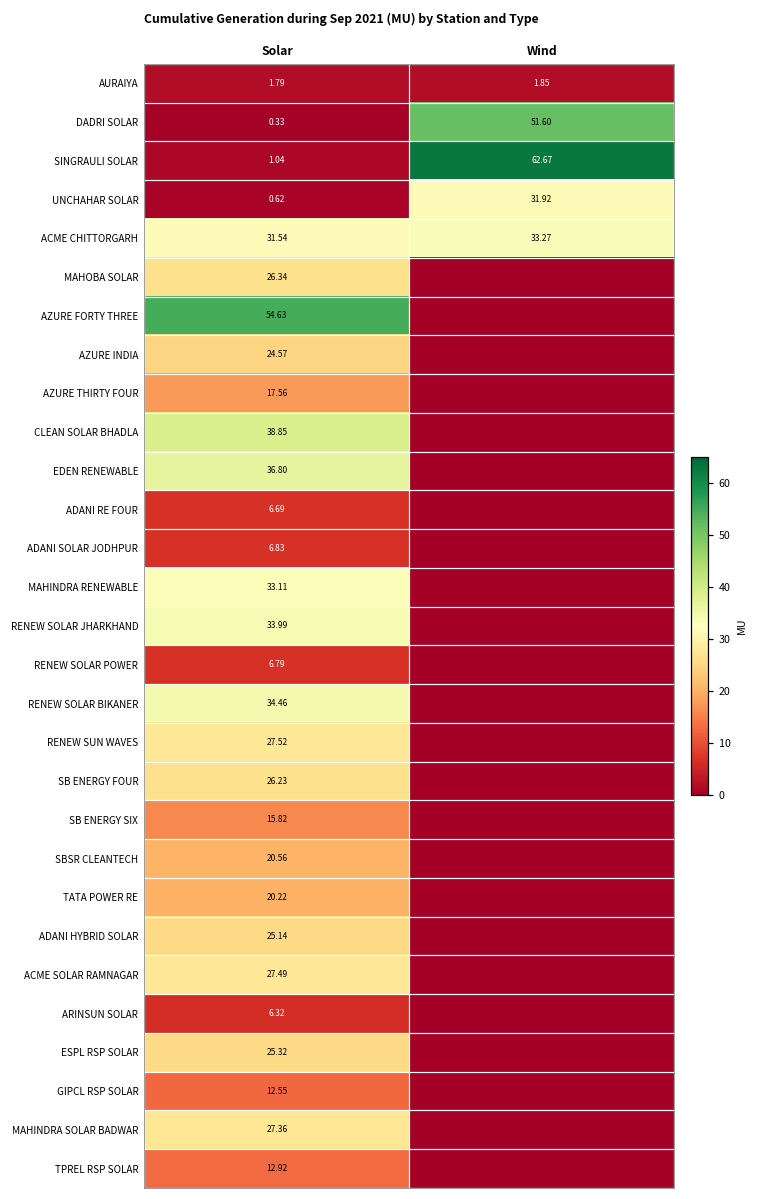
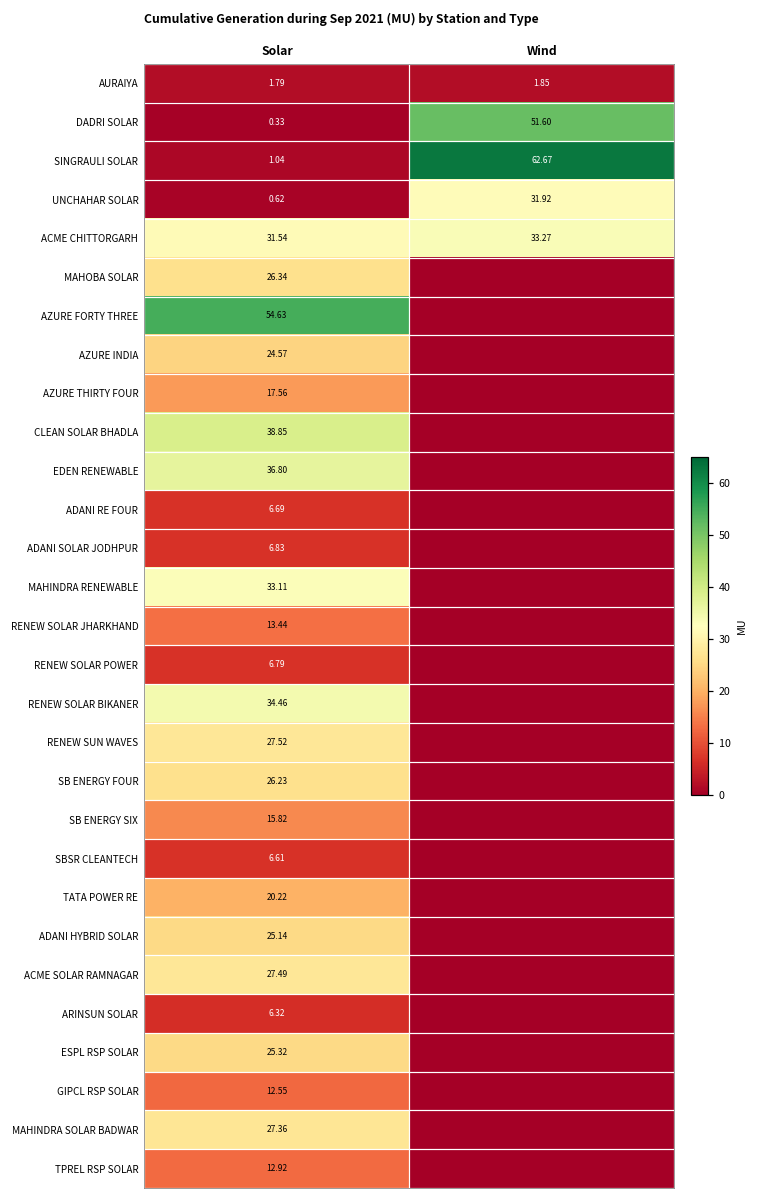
RENEW SOLAR JHARKHAND, Solar: 33.99 -> 13.44
SBSR CLEANTECH, Solar: 20.56 -> 6.61
